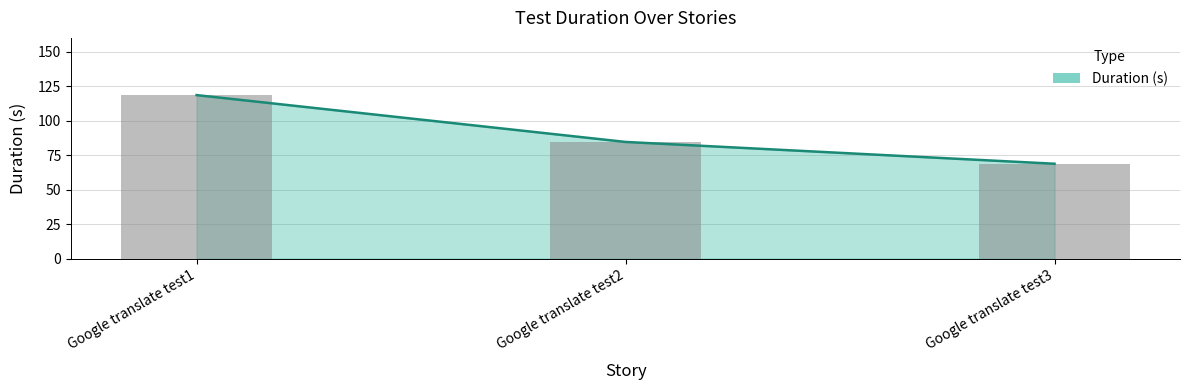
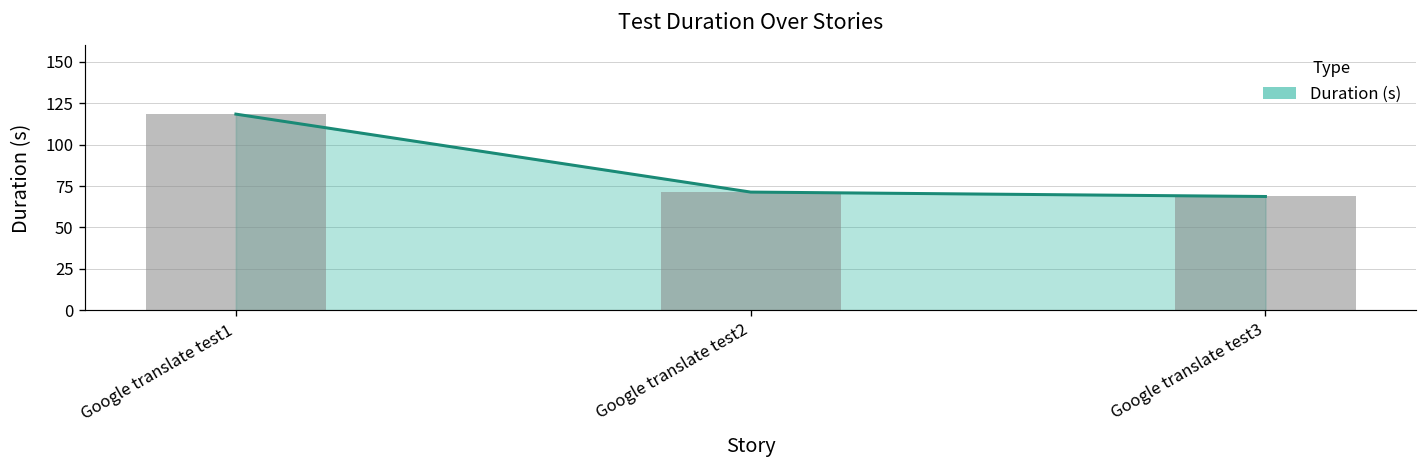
Google translate test2: 85 -> 71
